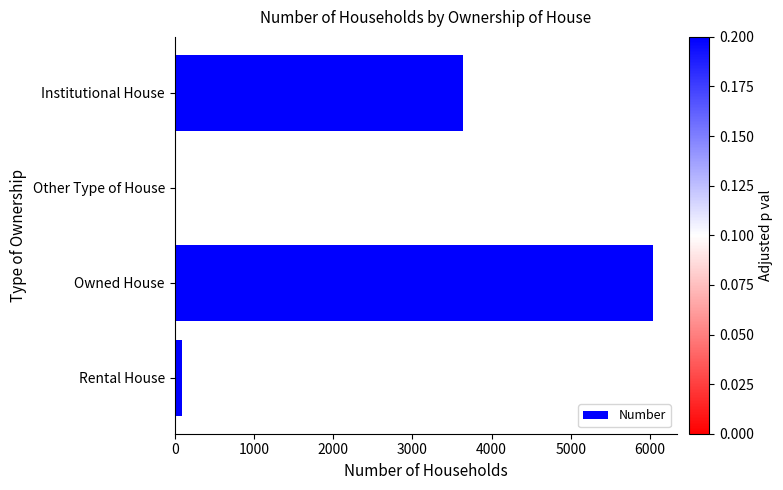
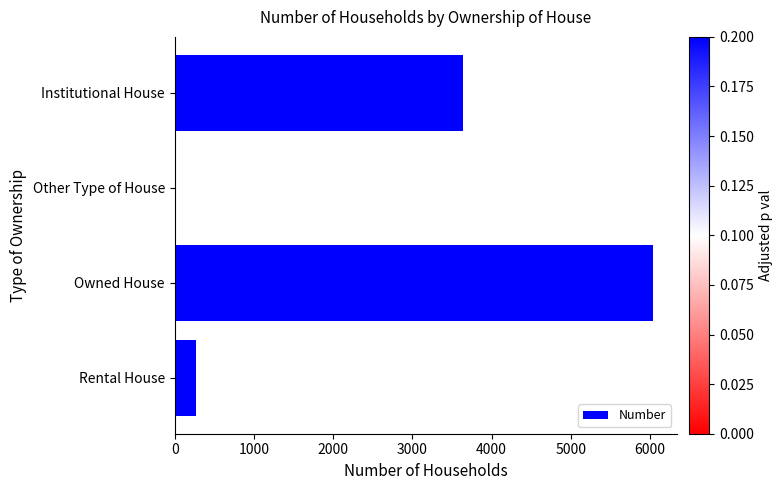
Rental House: 100 -> 300
